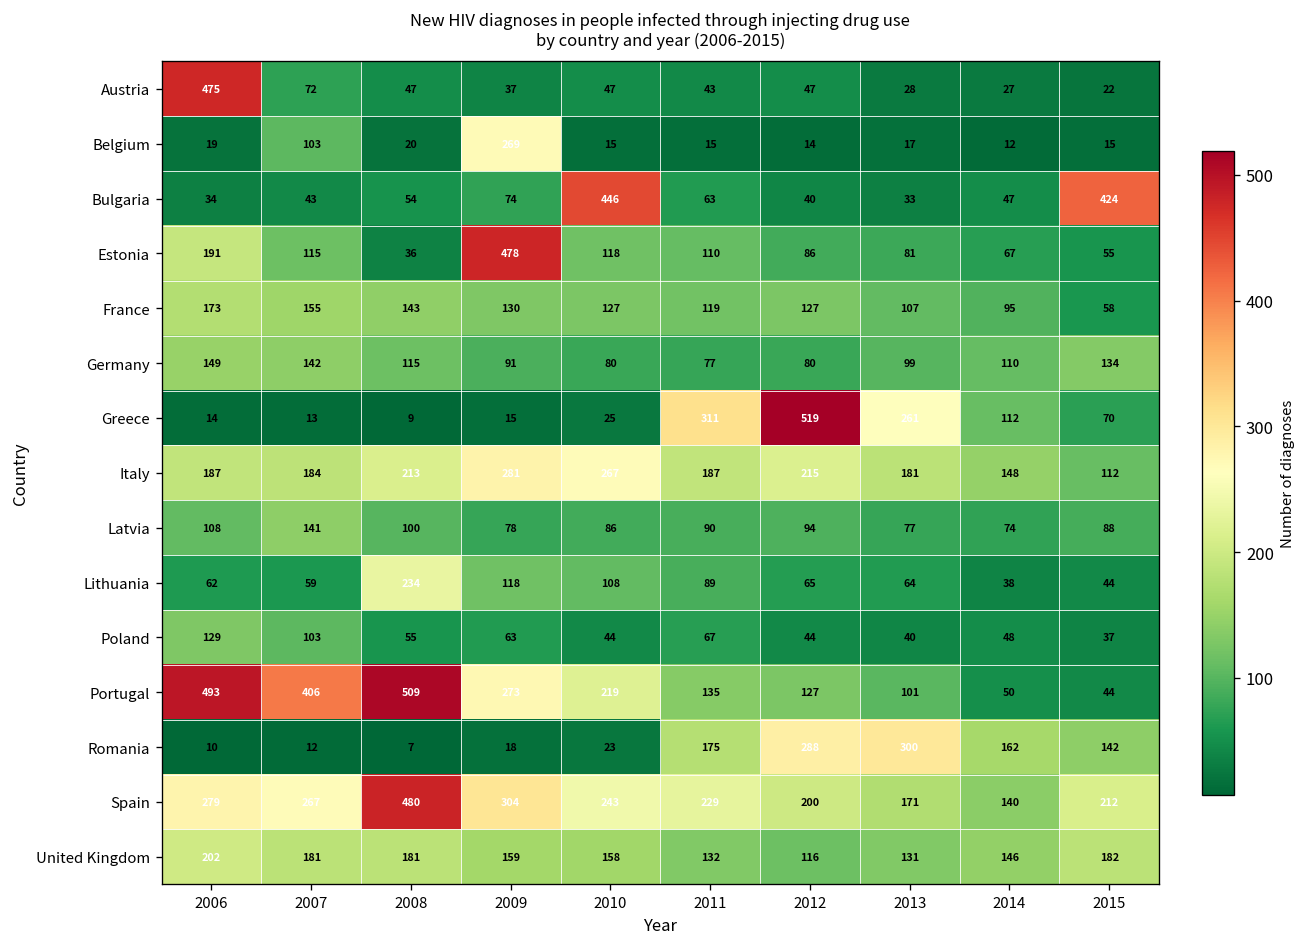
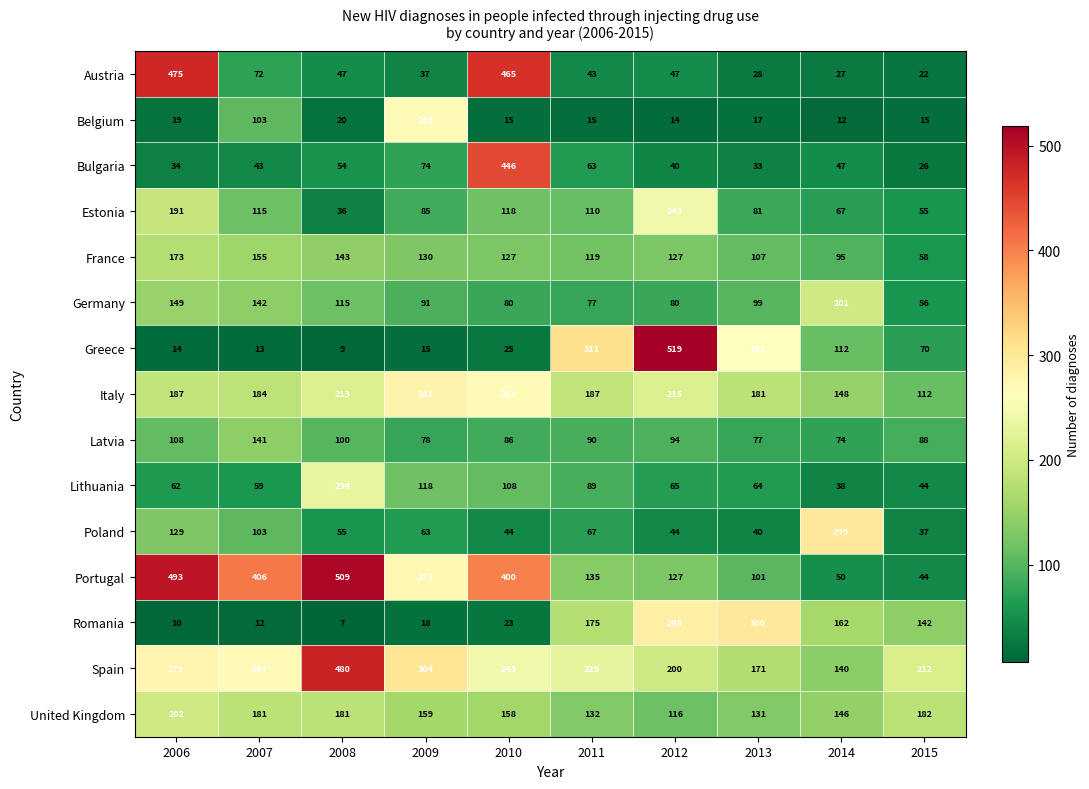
Austria, 2010: 47 -> 465
Bulgaria, 2015: 424 -> 26
Estonia, 2009: 478 -> 85
Estonia, 2012: 86 -> 243
Germany, 2014: 110 -> 201
Germany, 2015: 134 -> 56
Poland, 2014: 48 -> 299
Portugal, 2010: 219 -> 400
